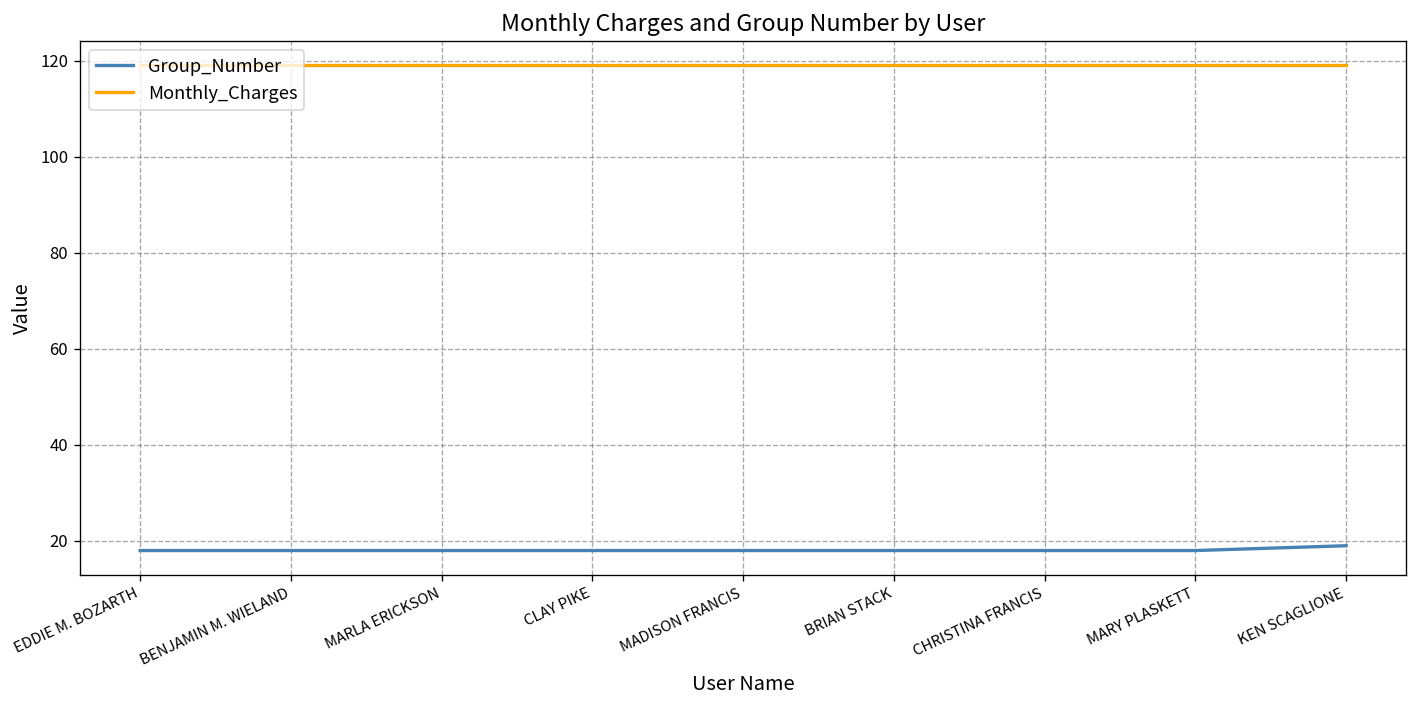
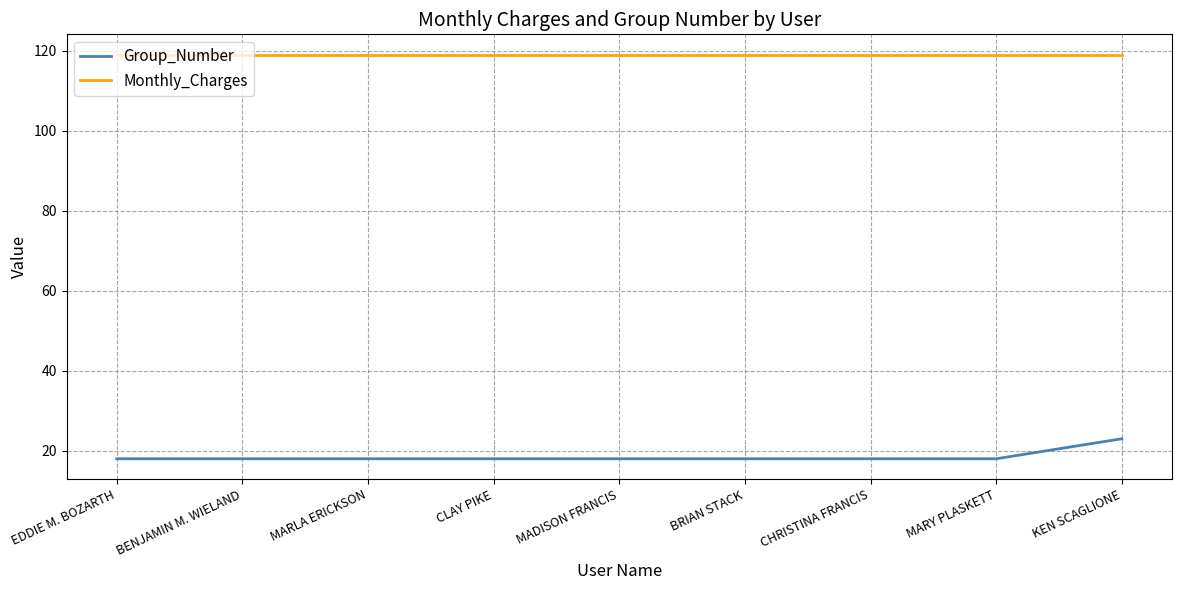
Group_Number, KEN SCAGLIONE: 19 -> 23
